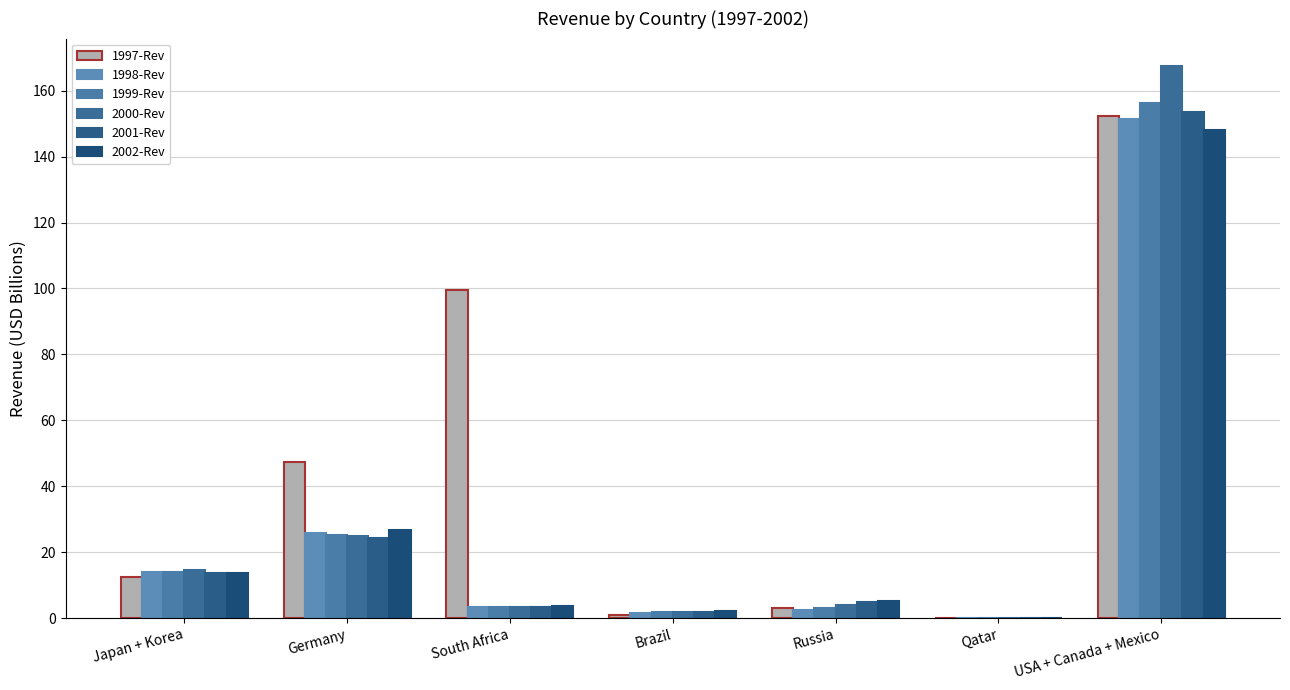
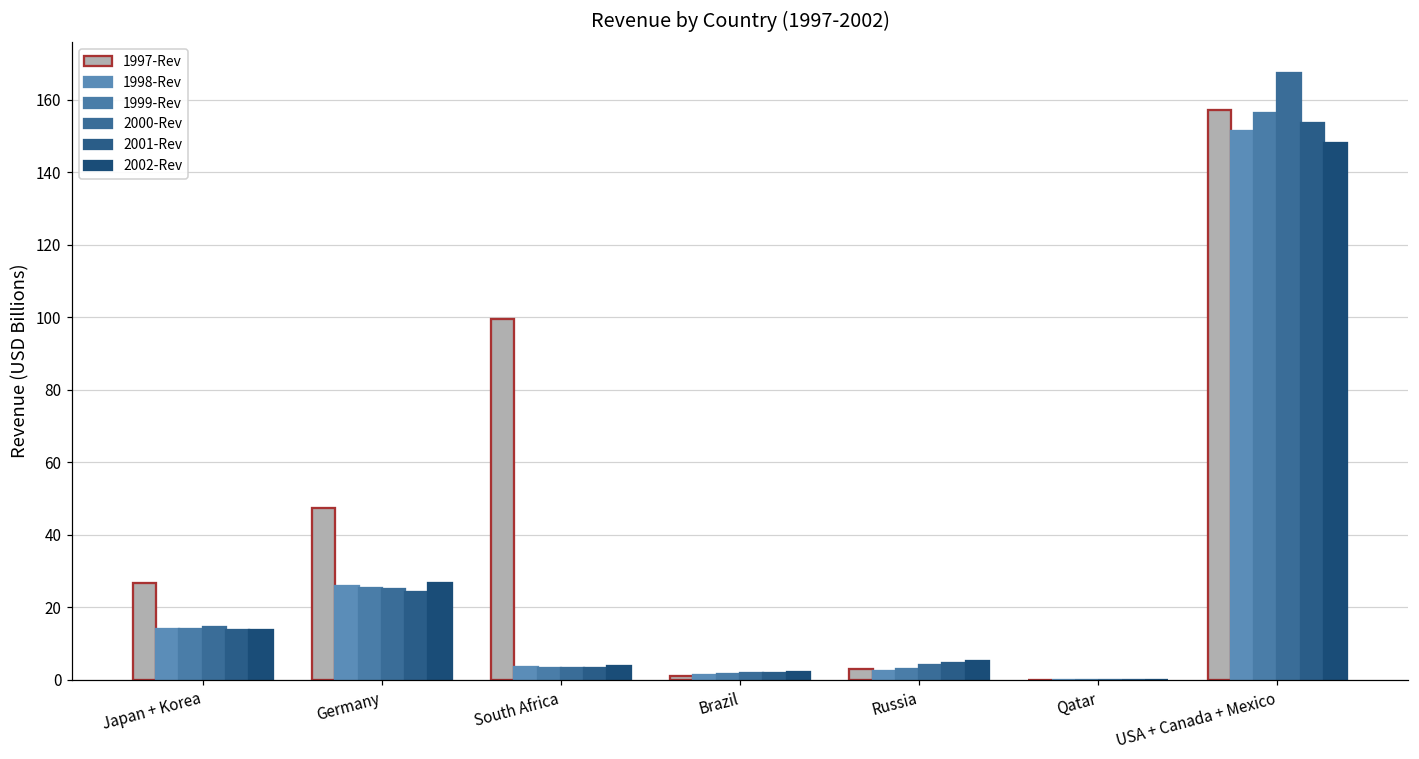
1997-Rev, Japan + Korea: 12 -> 27
1997-Rev, USA + Canada + Mexico: 152 -> 157
